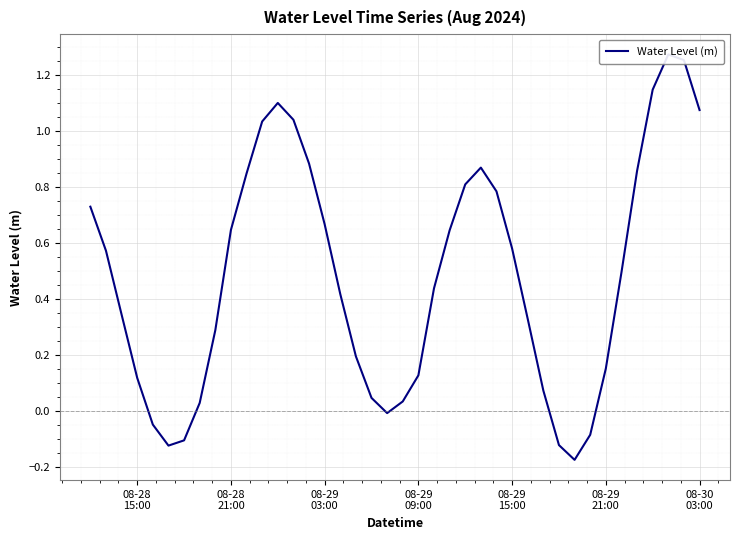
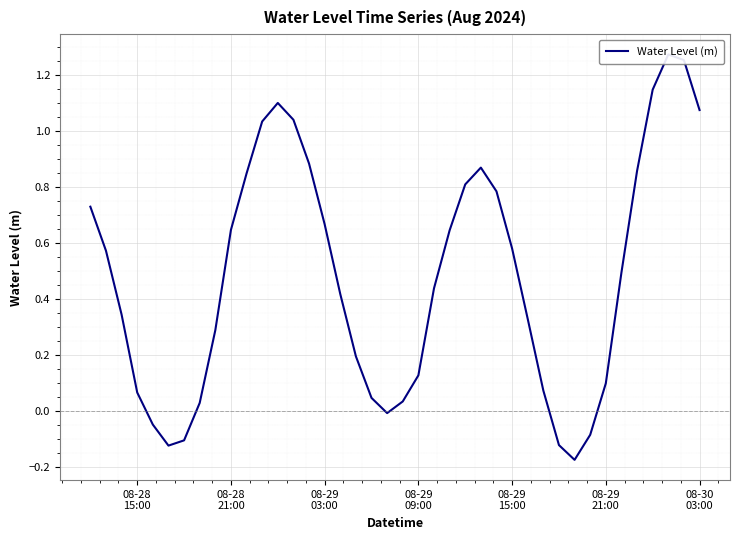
08-28 15:00: 0.12 -> 0.06
08-29 21:00: 0.15 -> 0.10
